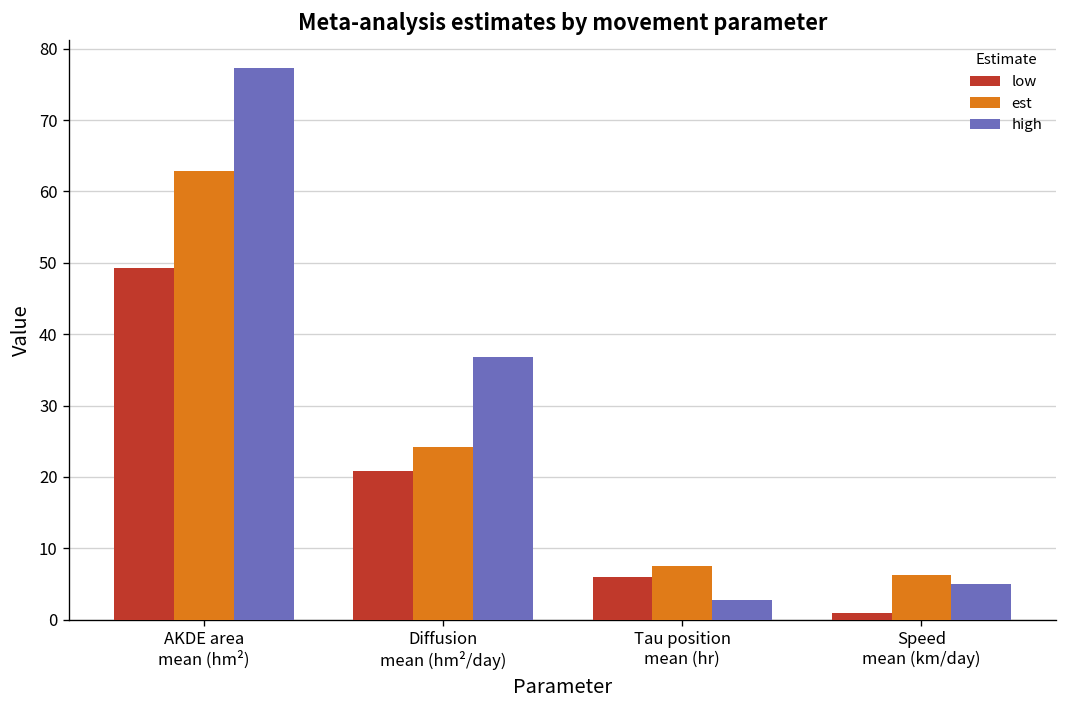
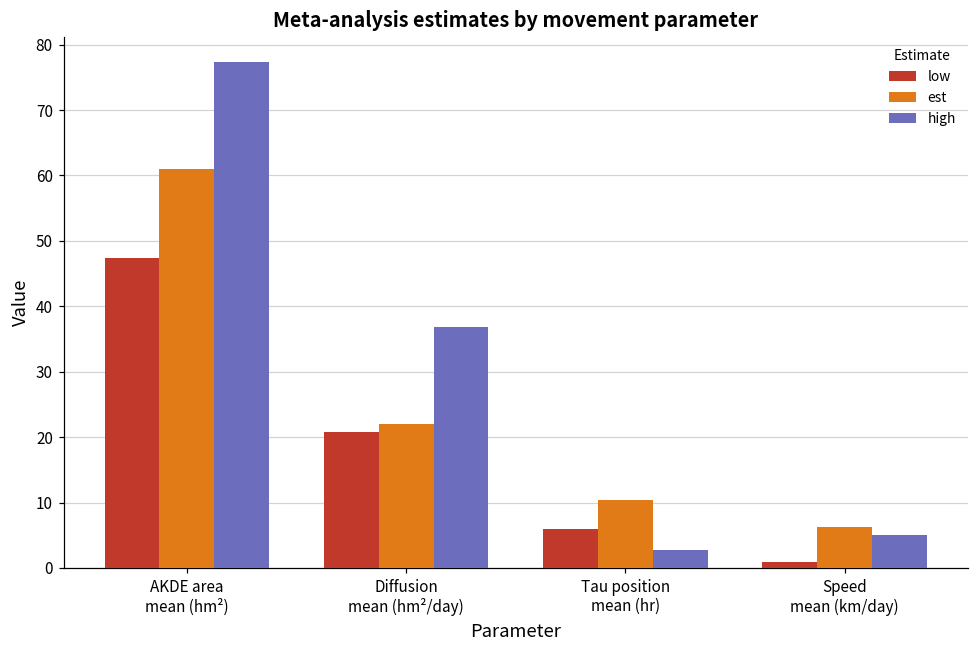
low, AKDE area mean (hm²): 49 -> 47
est, AKDE area mean (hm²): 63 -> 61
est, Diffusion mean (hm²/day): 24 -> 22
est, Tau position mean (hr): 8 -> 10
